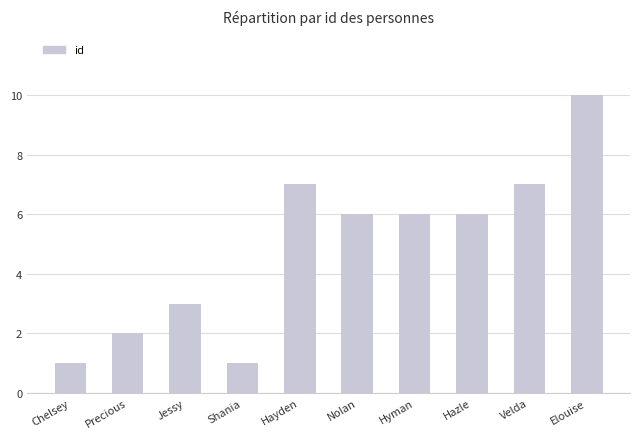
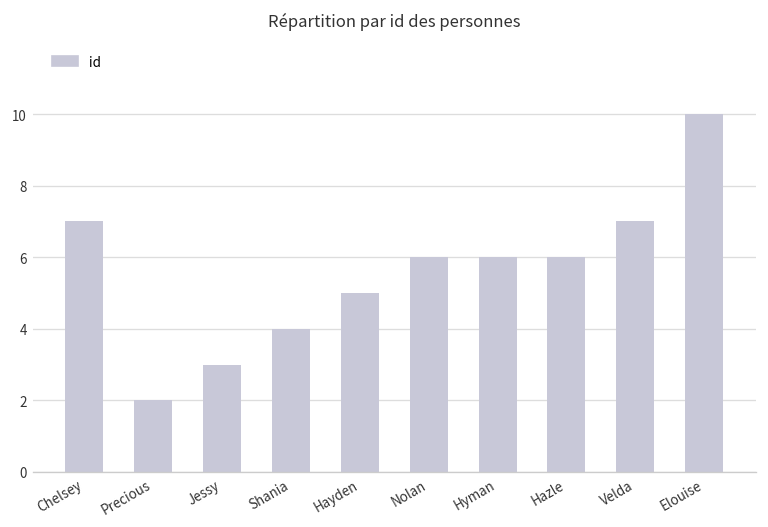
Chelsey: 1 -> 7
Shania: 1 -> 4
Hayden: 7 -> 5
